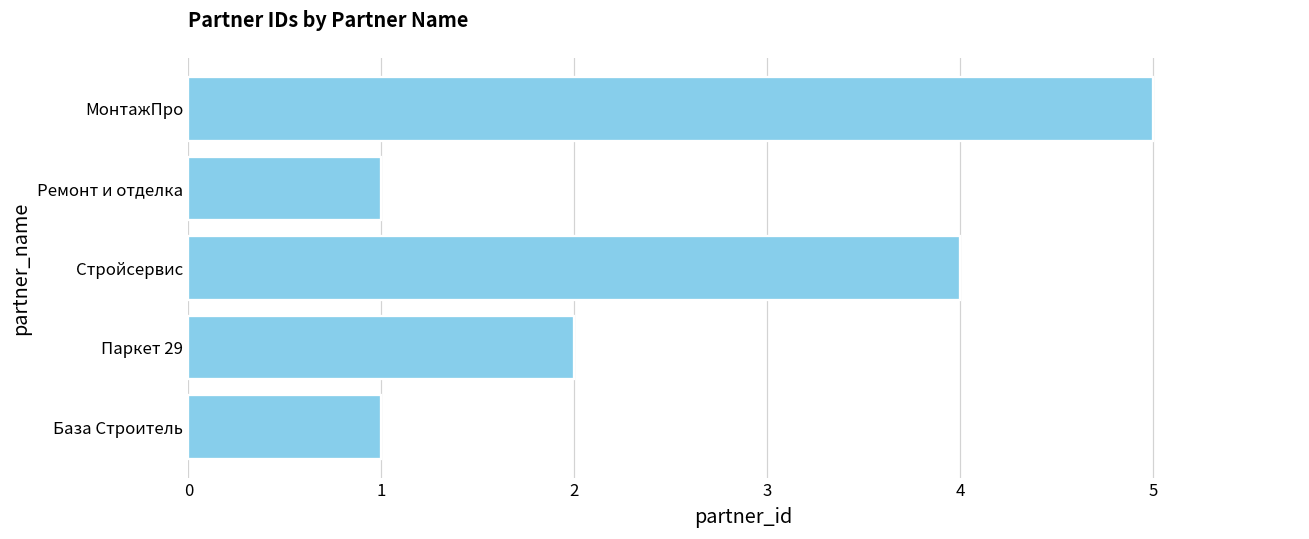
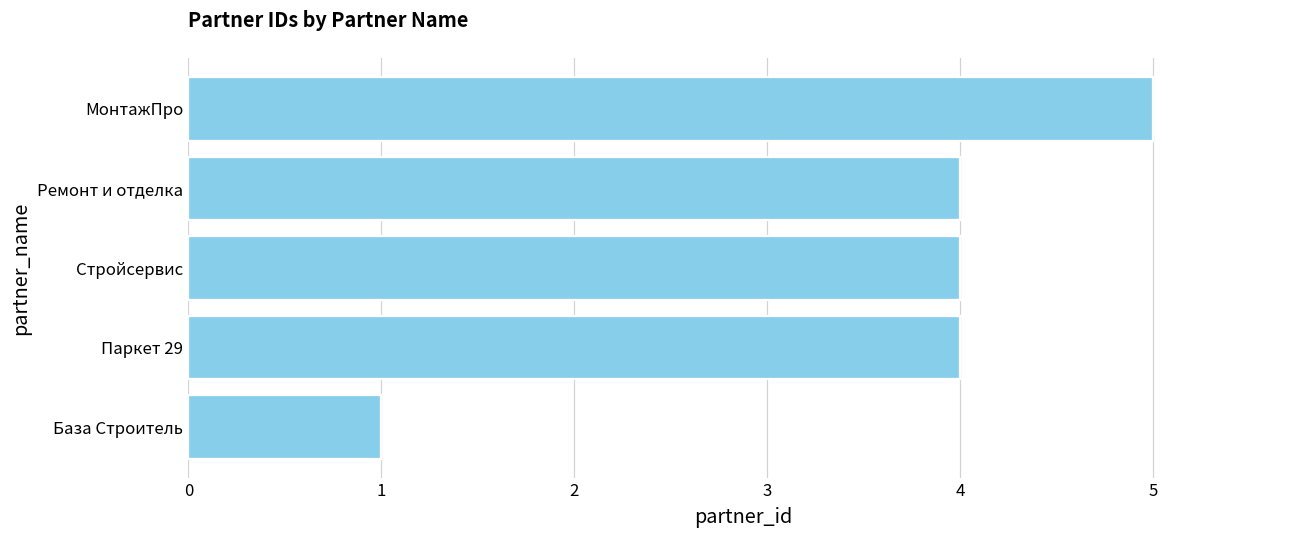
Ремонт и отделка: 1 -> 4
Паркет 29: 2 -> 4
